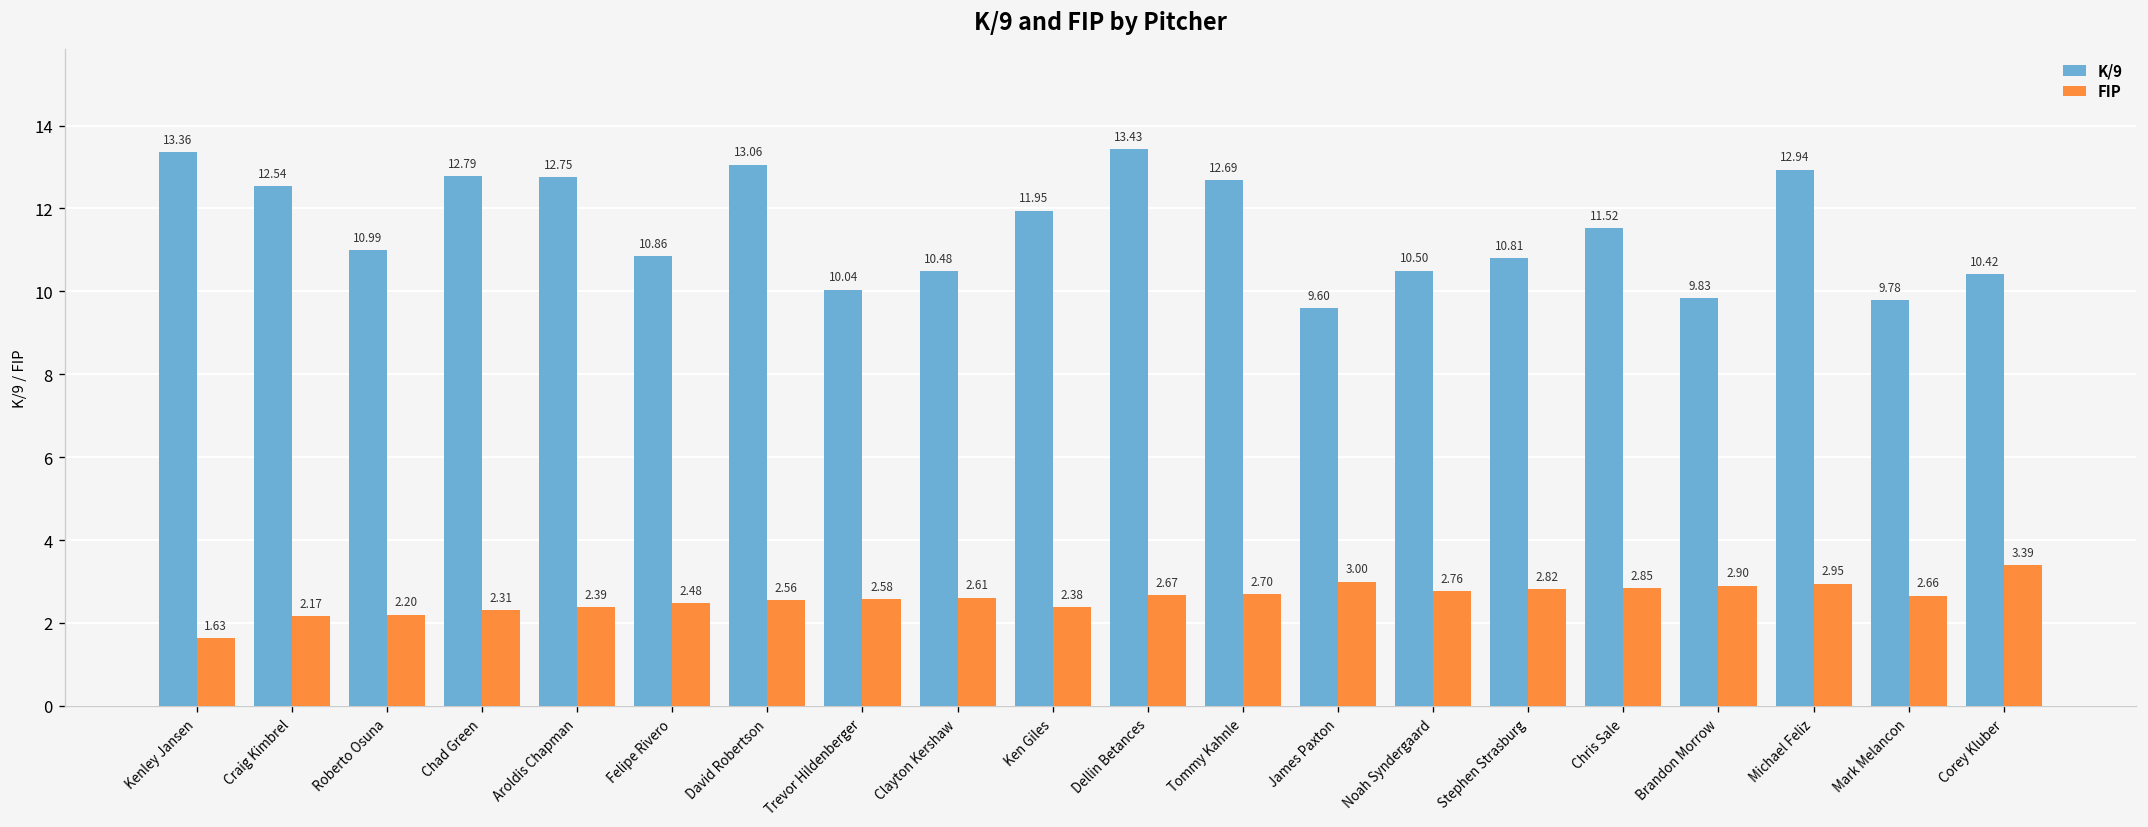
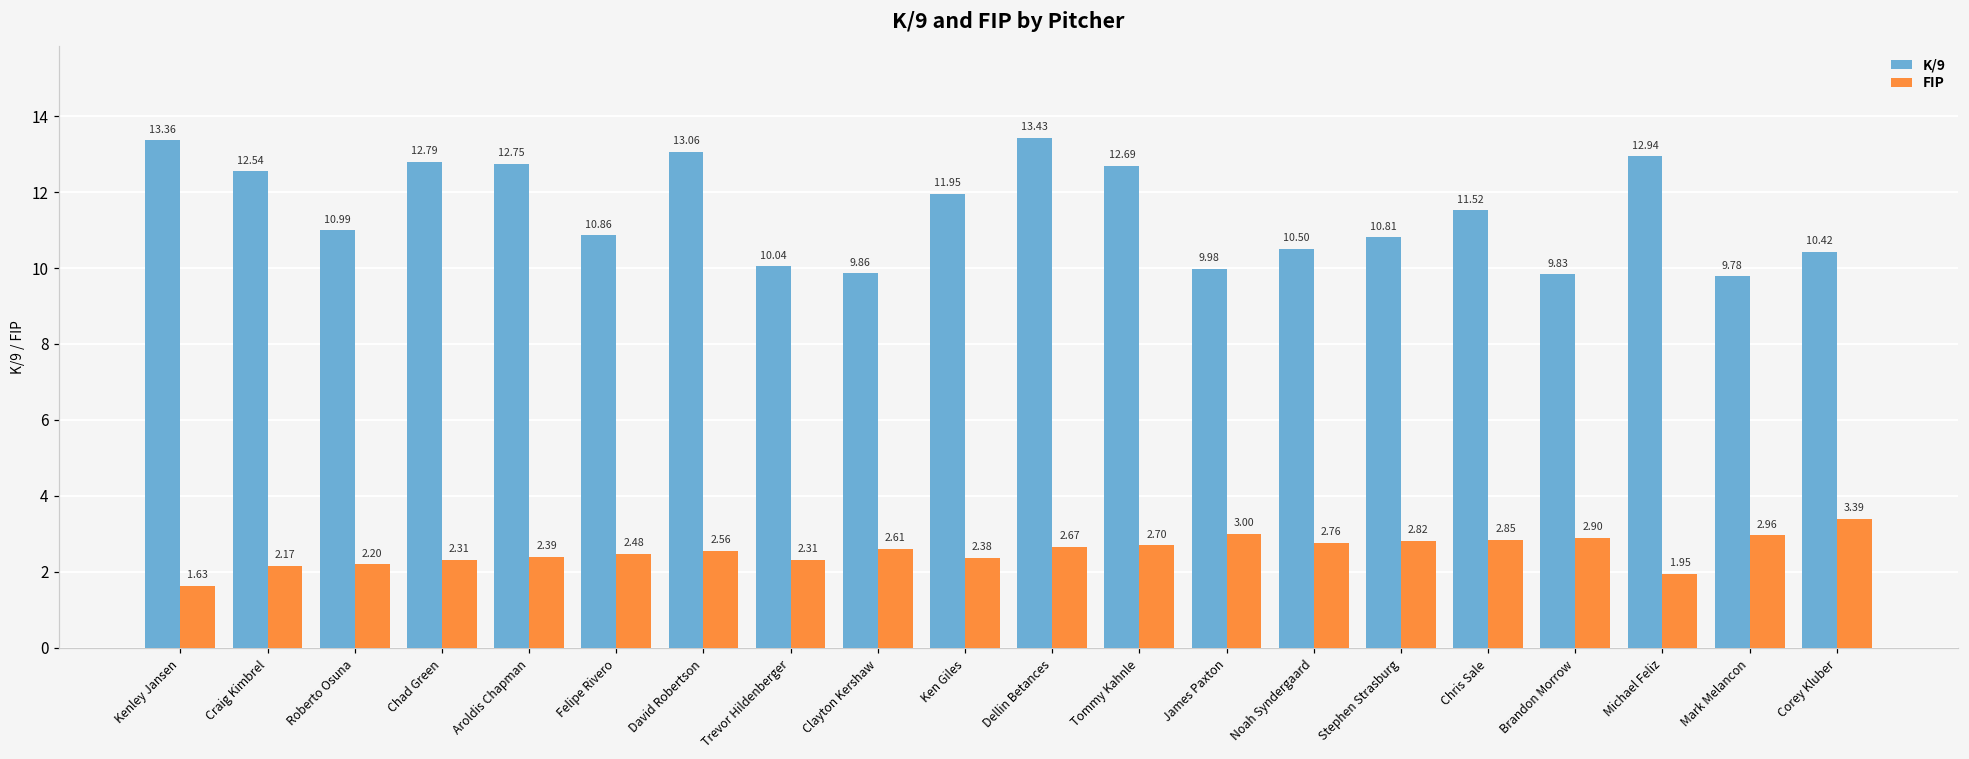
FIP, Trevor Hildenberger: 2.58 -> 2.31
K/9, Clayton Kershaw: 10.48 -> 9.86
K/9, James Paxton: 9.60 -> 9.98
FIP, Michael Feliz: 2.95 -> 1.95
FIP, Mark Melancon: 2.66 -> 2.96
